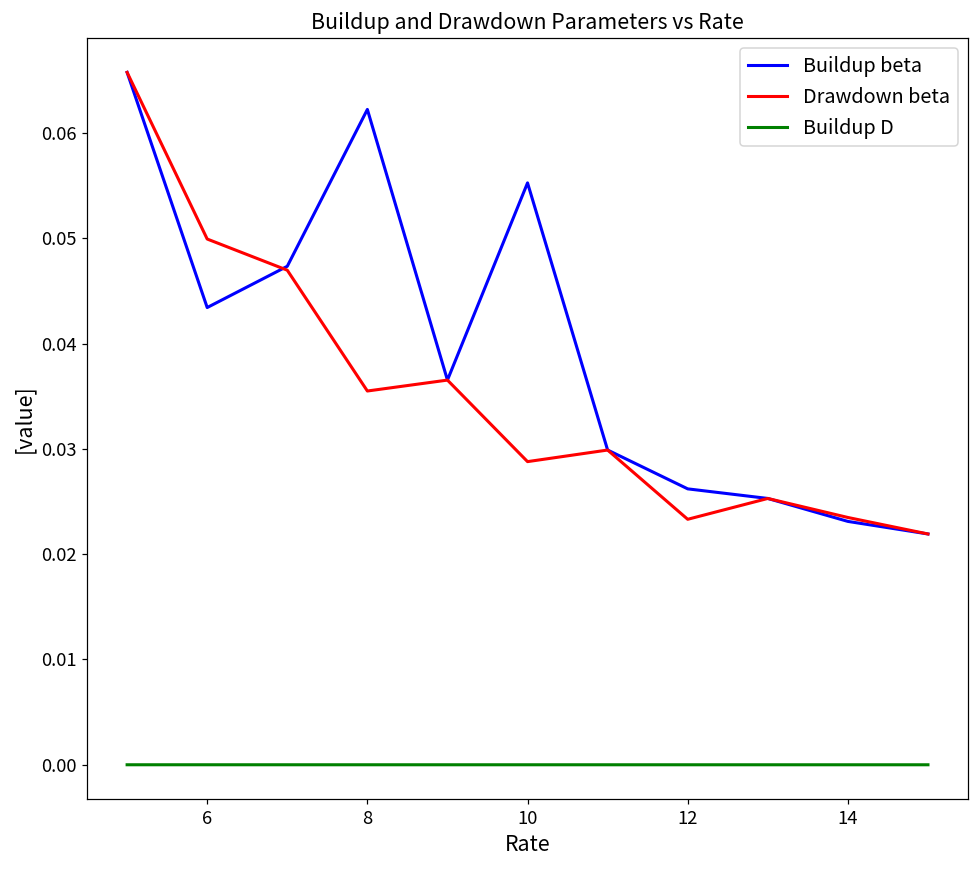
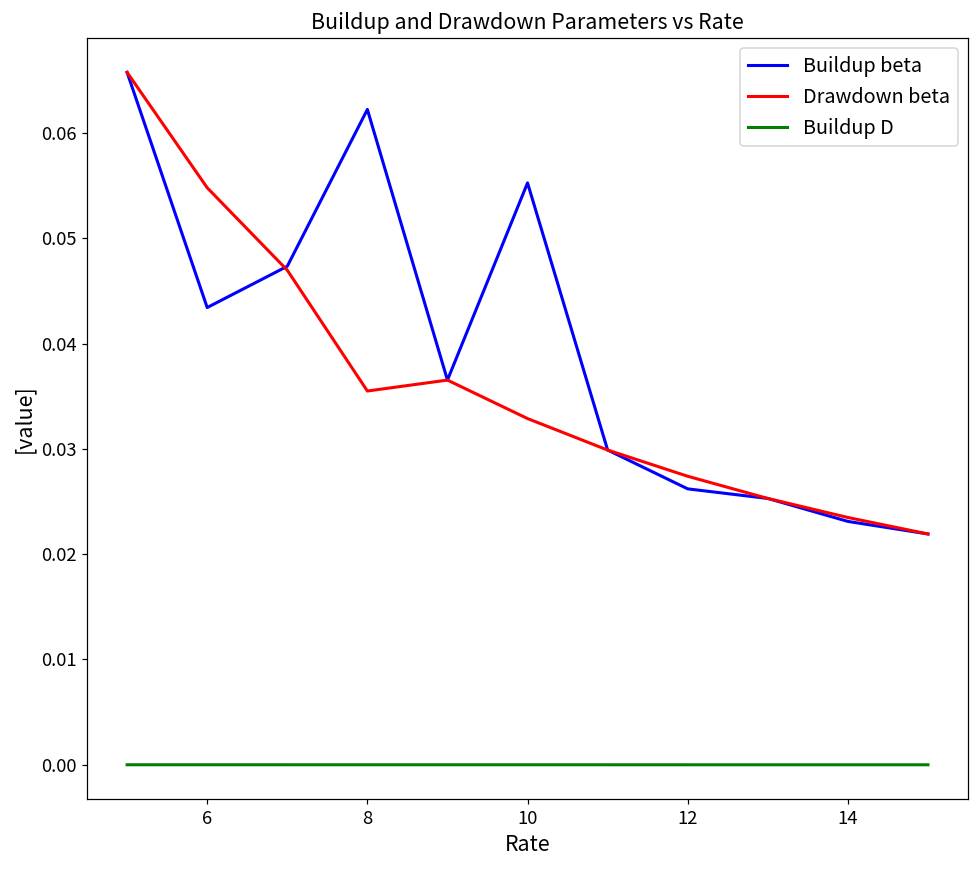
Drawdown beta, 6: 0.050 -> 0.055
Drawdown beta, 10: 0.029 -> 0.033
Drawdown beta, 12: 0.023 -> 0.027
